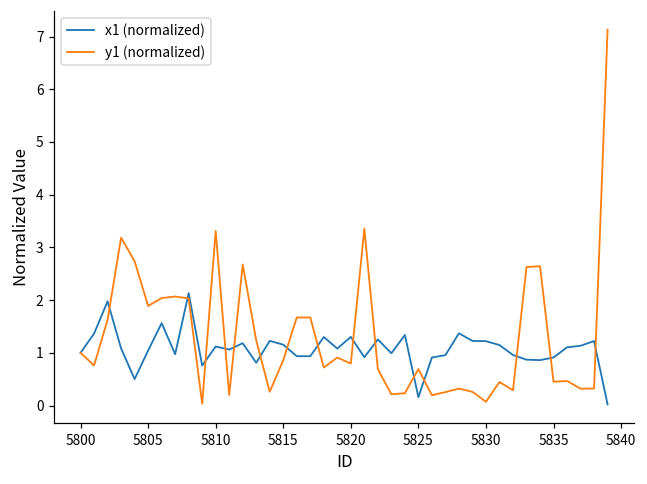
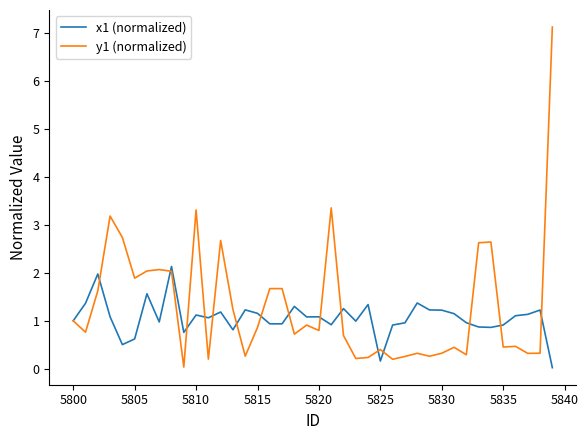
x1 (normalized), 5805: 1.0 -> 0.6
x1 (normalized), 5820: 1.3 -> 1.1
y1 (normalized), 5825: 0.7 -> 0.4
y1 (normalized), 5830: 0.1 -> 0.3
